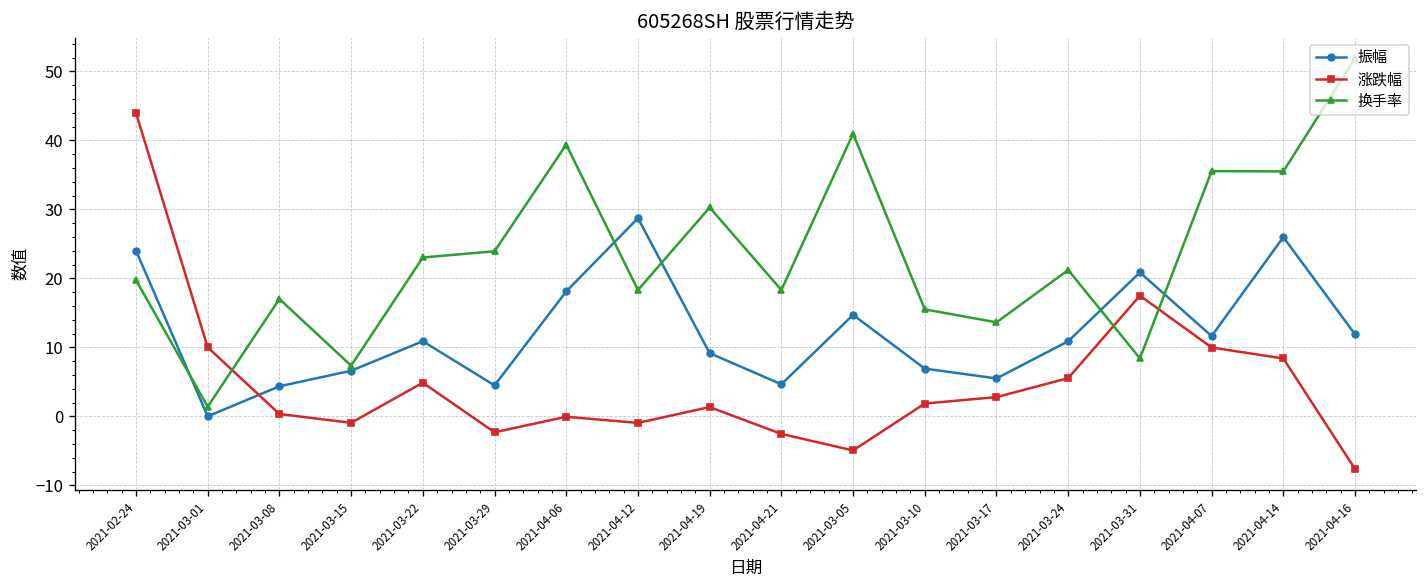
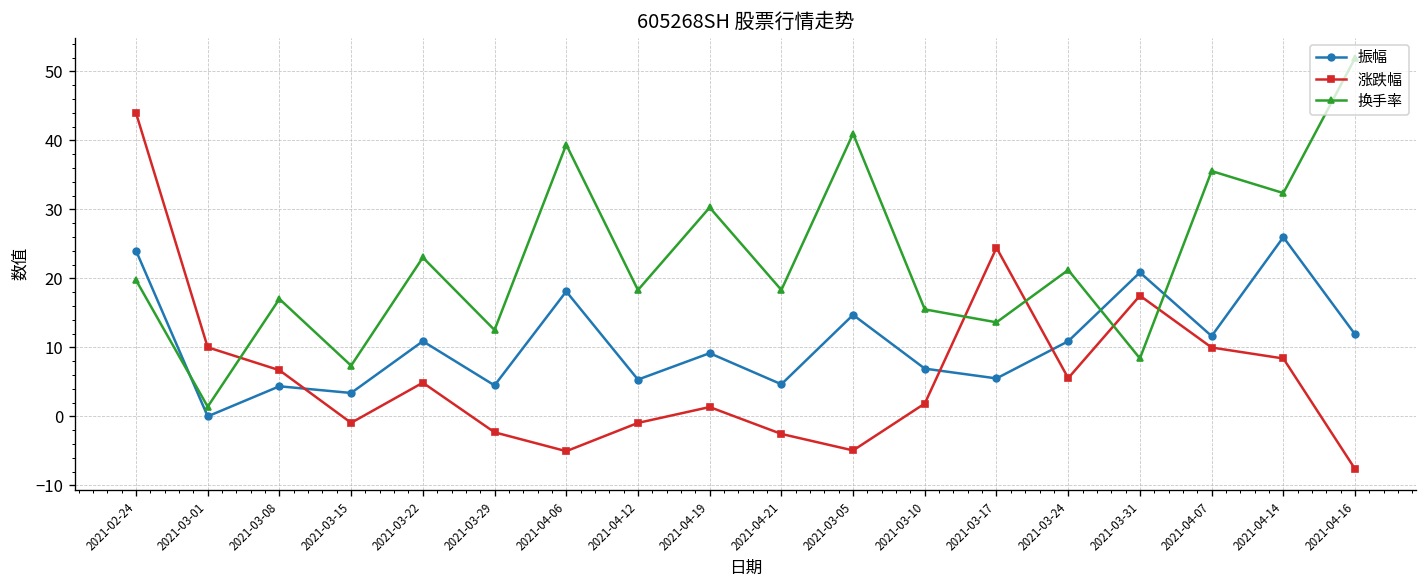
涨跌幅, 2021-03-08: 0 -> 7
振幅, 2021-03-15: 7 -> 3
换手率, 2021-03-29: 24 -> 13
涨跌幅, 2021-04-06: 0 -> -5
振幅, 2021-04-12: 29 -> 5
涨跌幅, 2021-03-17: 3 -> 24
换手率, 2021-04-14: 36 -> 32
